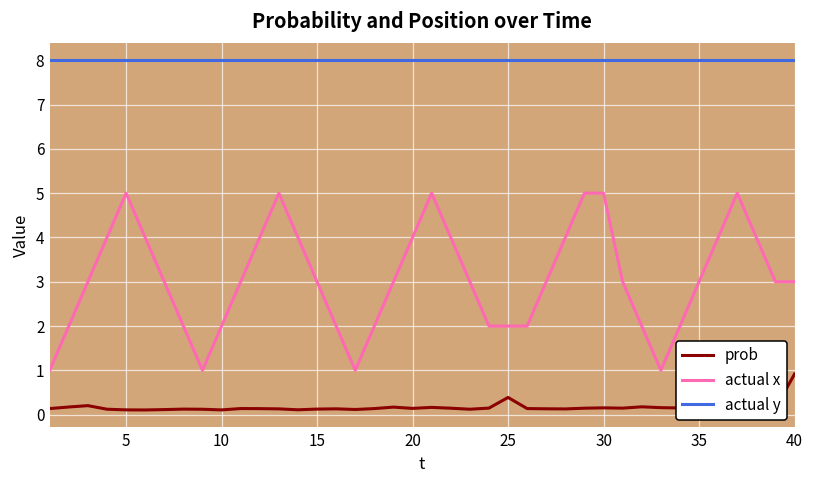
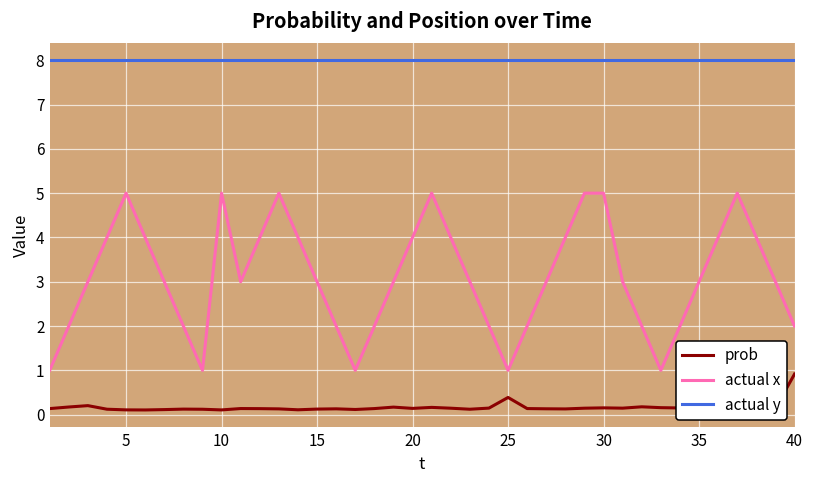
actual x, 10: 2 -> 5
actual x, 25: 2 -> 1
actual x, 40: 3 -> 2
